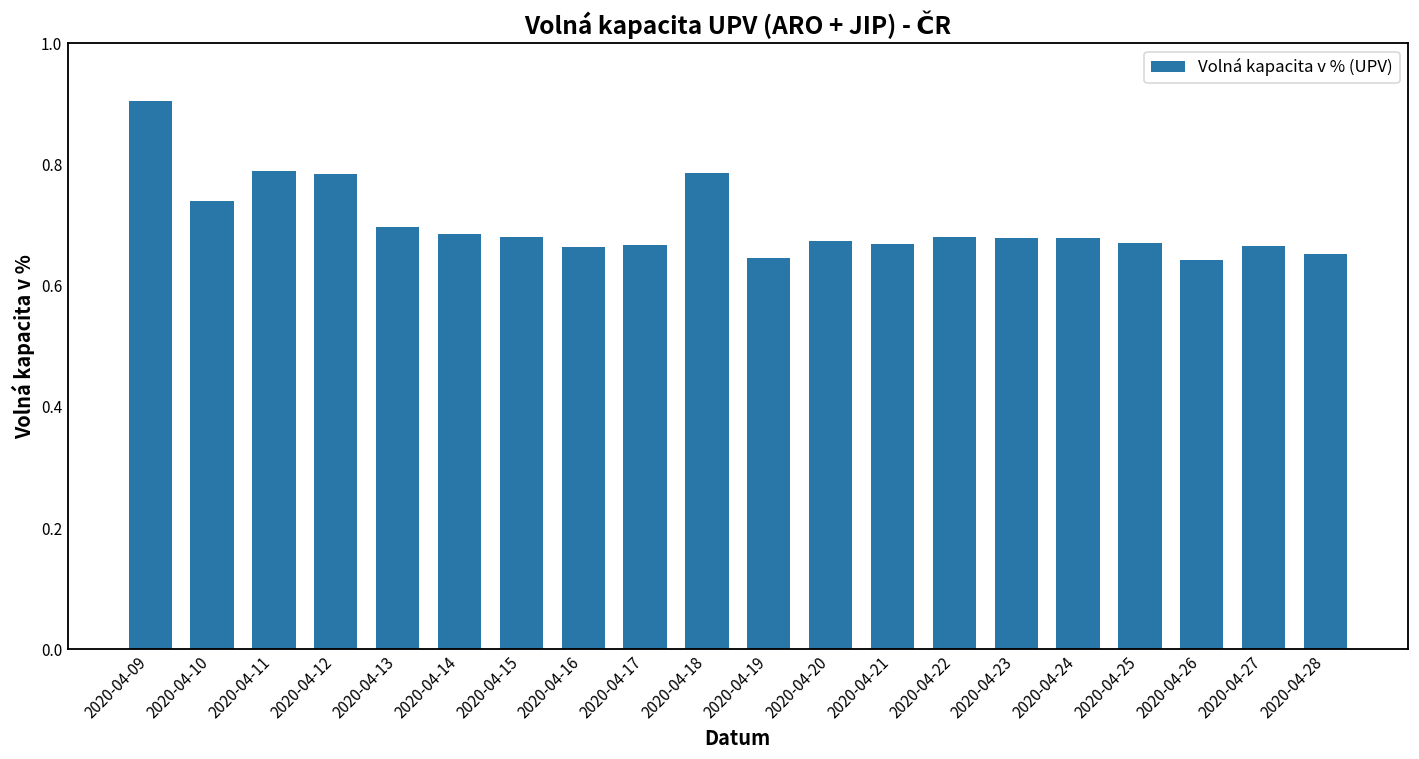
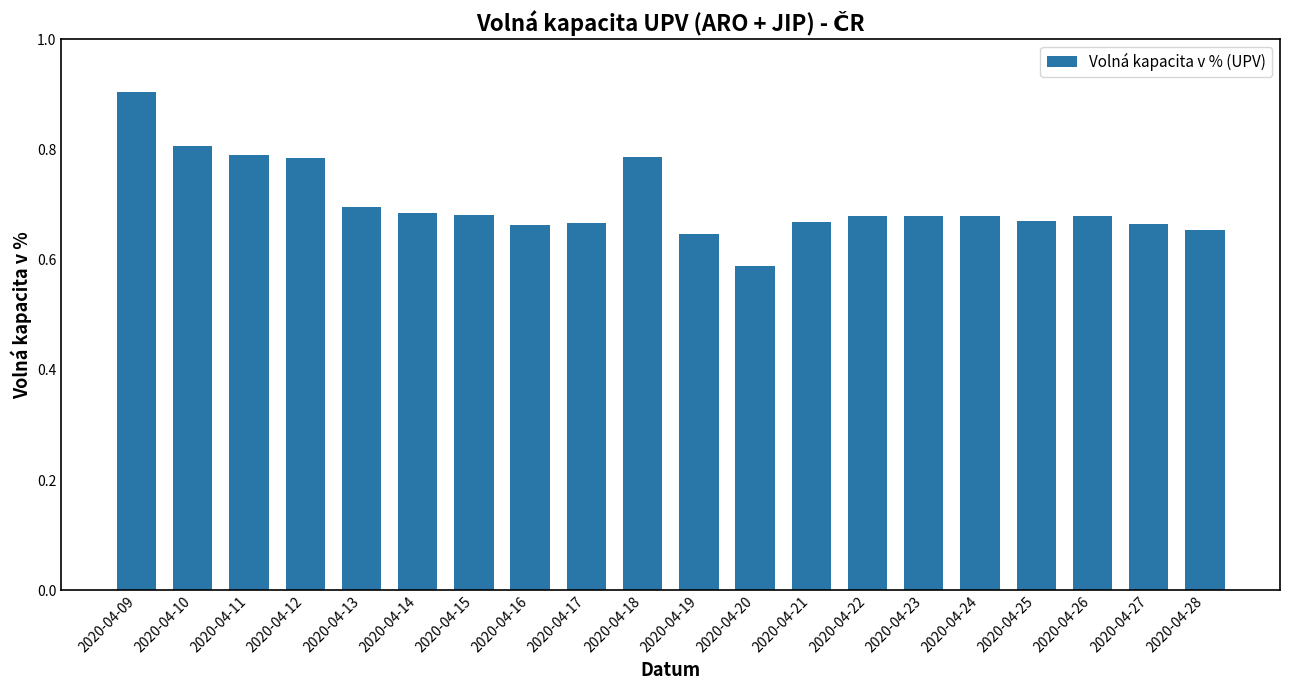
2020-04-10: 0.74 -> 0.81
2020-04-20: 0.67 -> 0.59
2020-04-26: 0.64 -> 0.68
